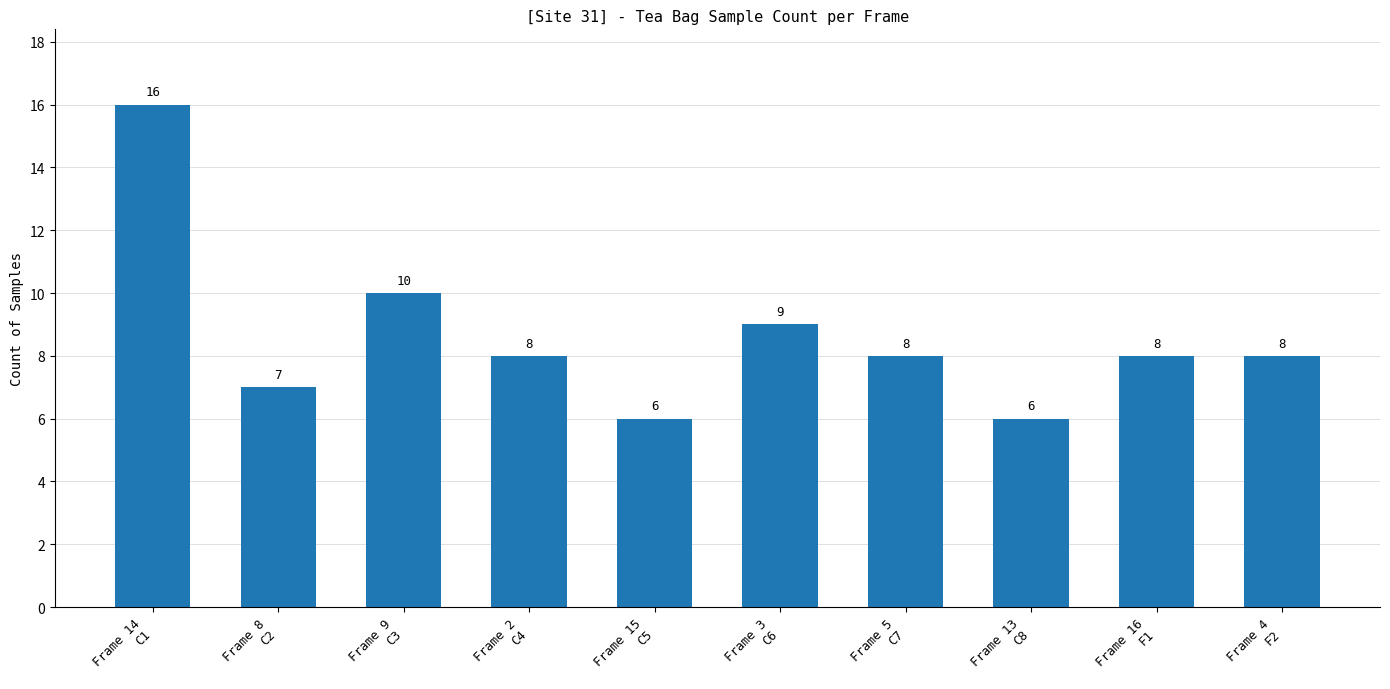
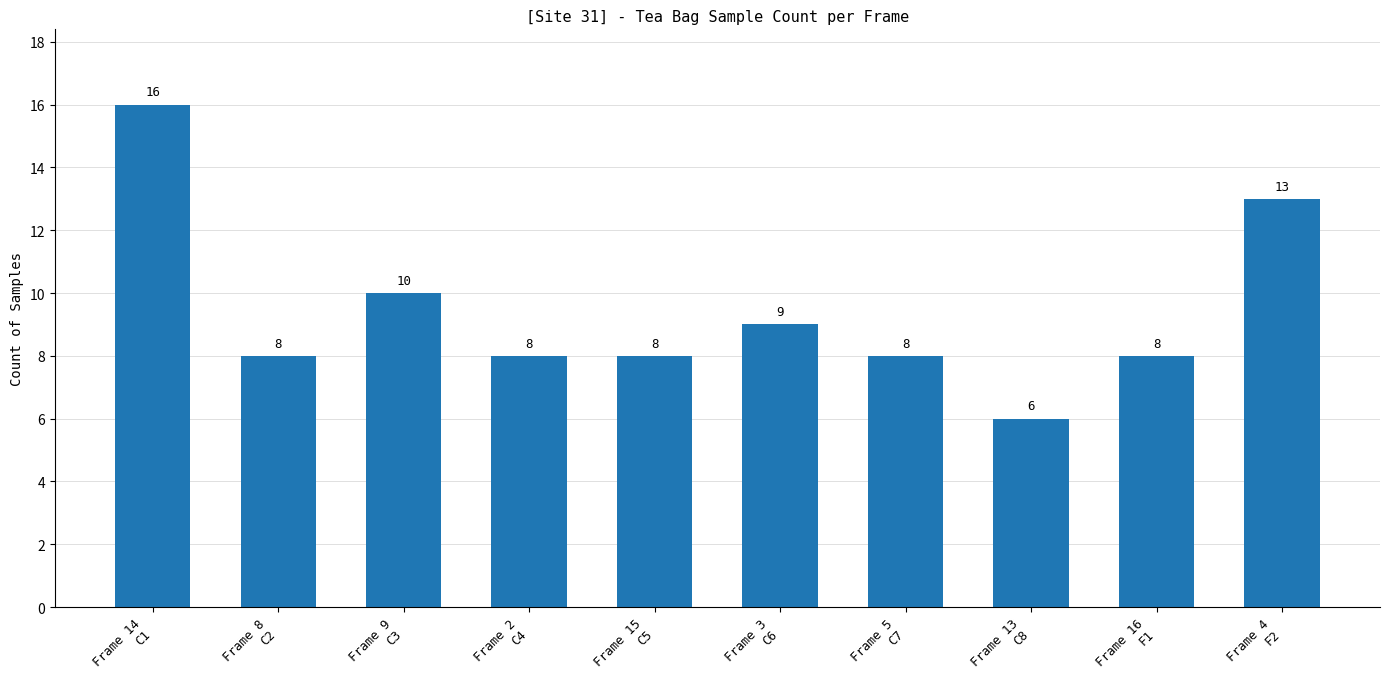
Frame 8 C2: 7 -> 8
Frame 15 C5: 6 -> 8
Frame 4 F2: 8 -> 13
